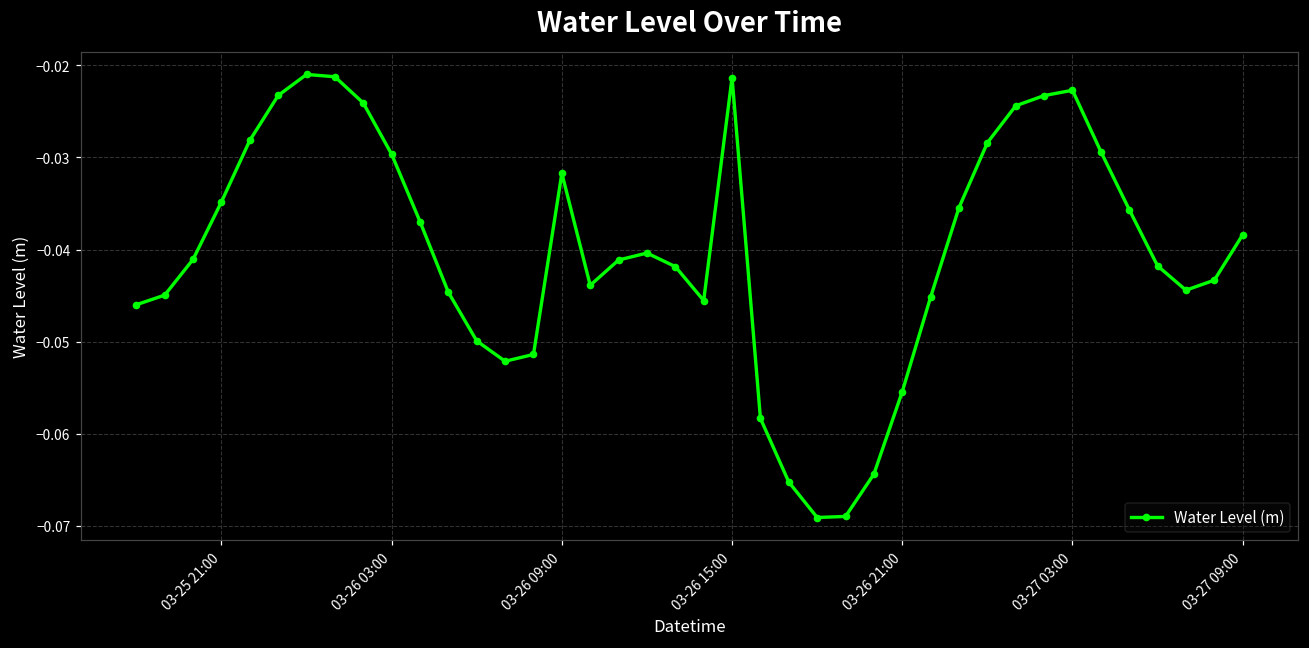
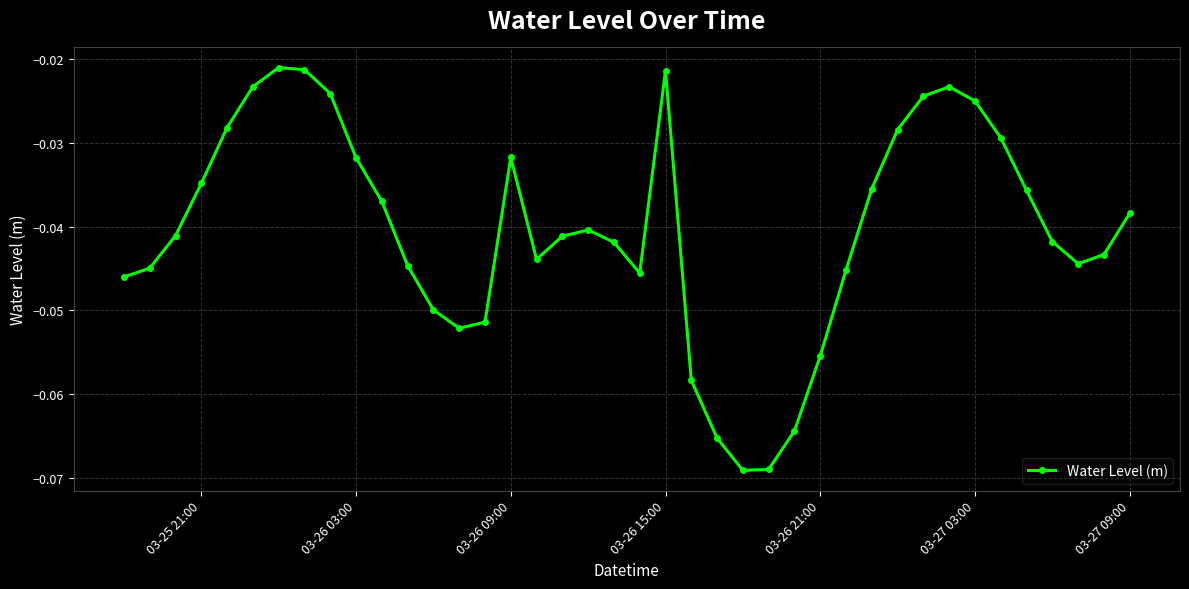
03-26 03:00: -0.030 -> -0.032
03-27 03:00: -0.023 -> -0.025
